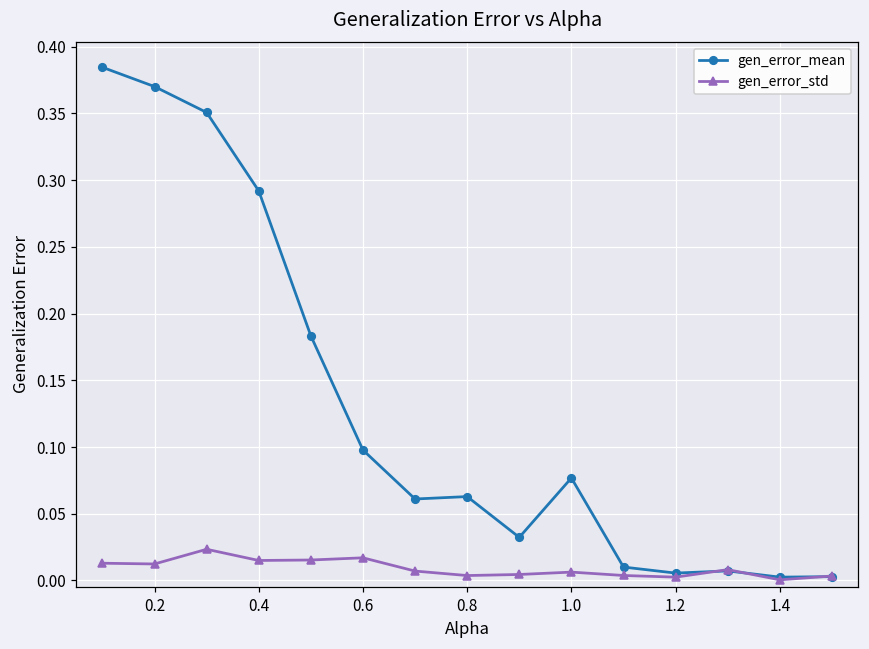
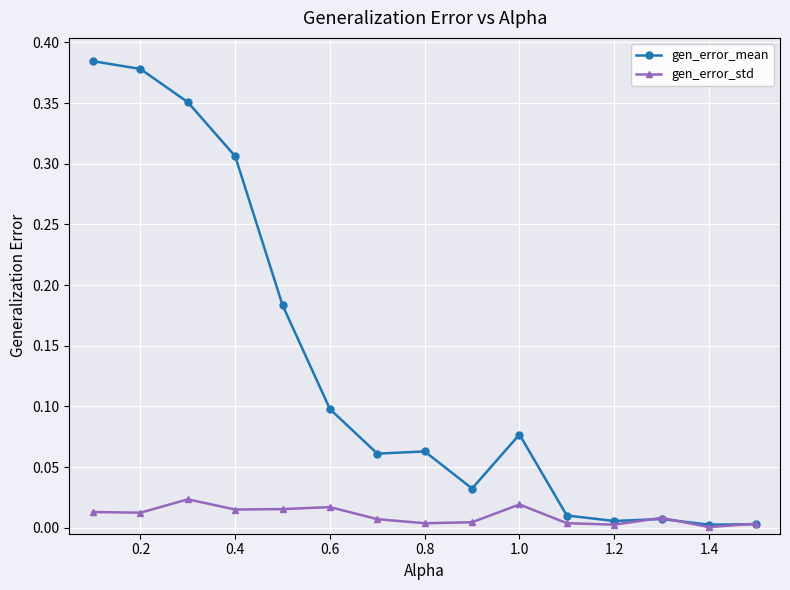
gen_error_mean, 0.2: 0.370 -> 0.378
gen_error_mean, 0.4: 0.292 -> 0.306
gen_error_std, 1.0: 0.006 -> 0.019
